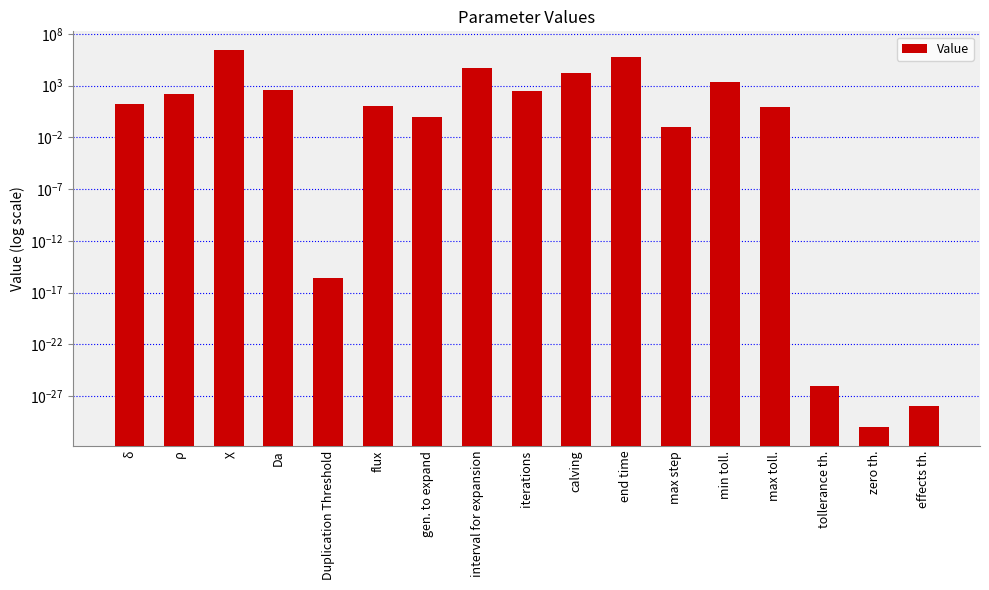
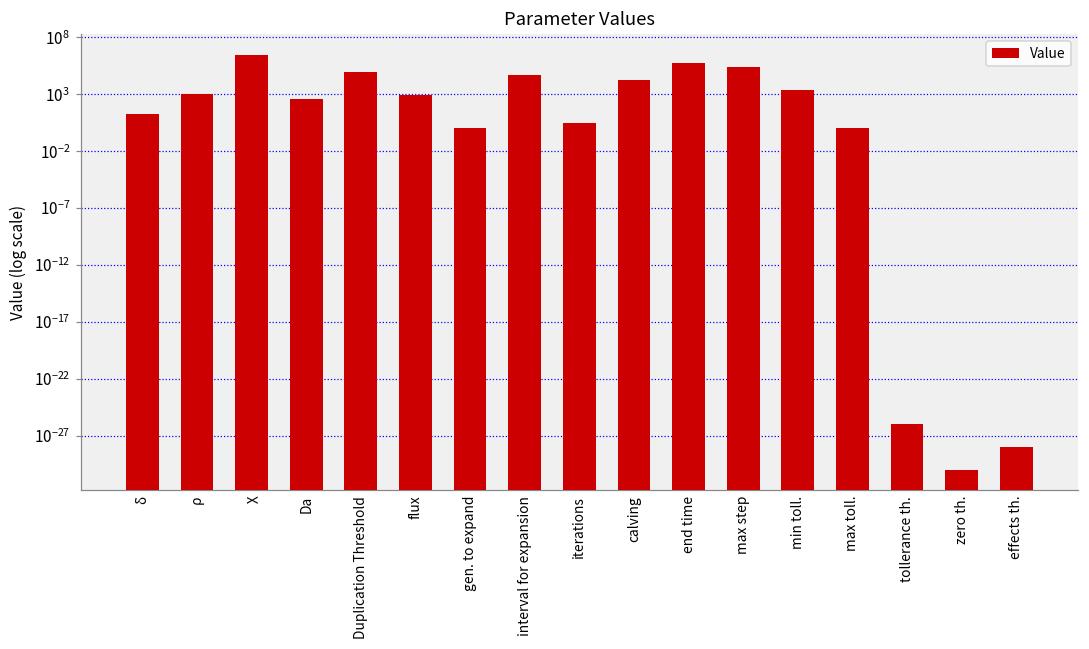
ρ: 200 -> 1000
Duplication Threshold: 0 -> 100000
flux: 10 -> 1000
iterations: 300 -> 3
max step: 0.1 -> 200000
max toll.: 10 -> 1
